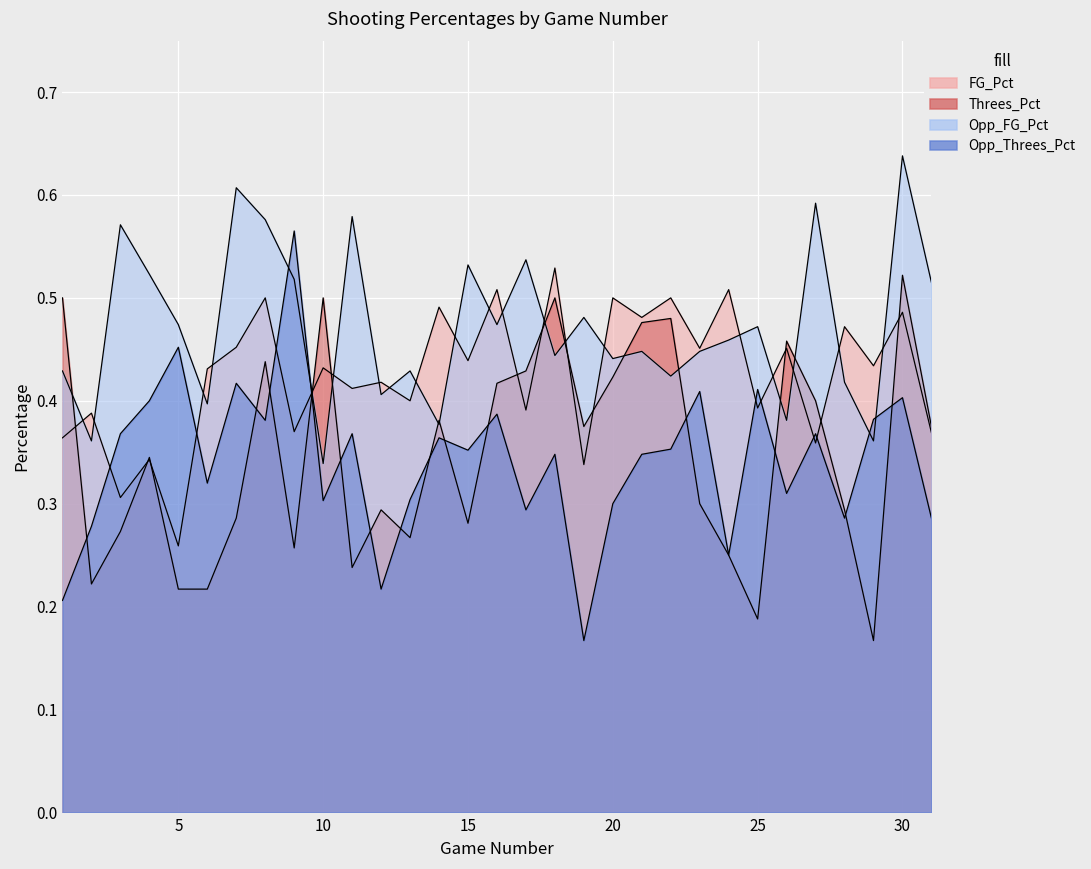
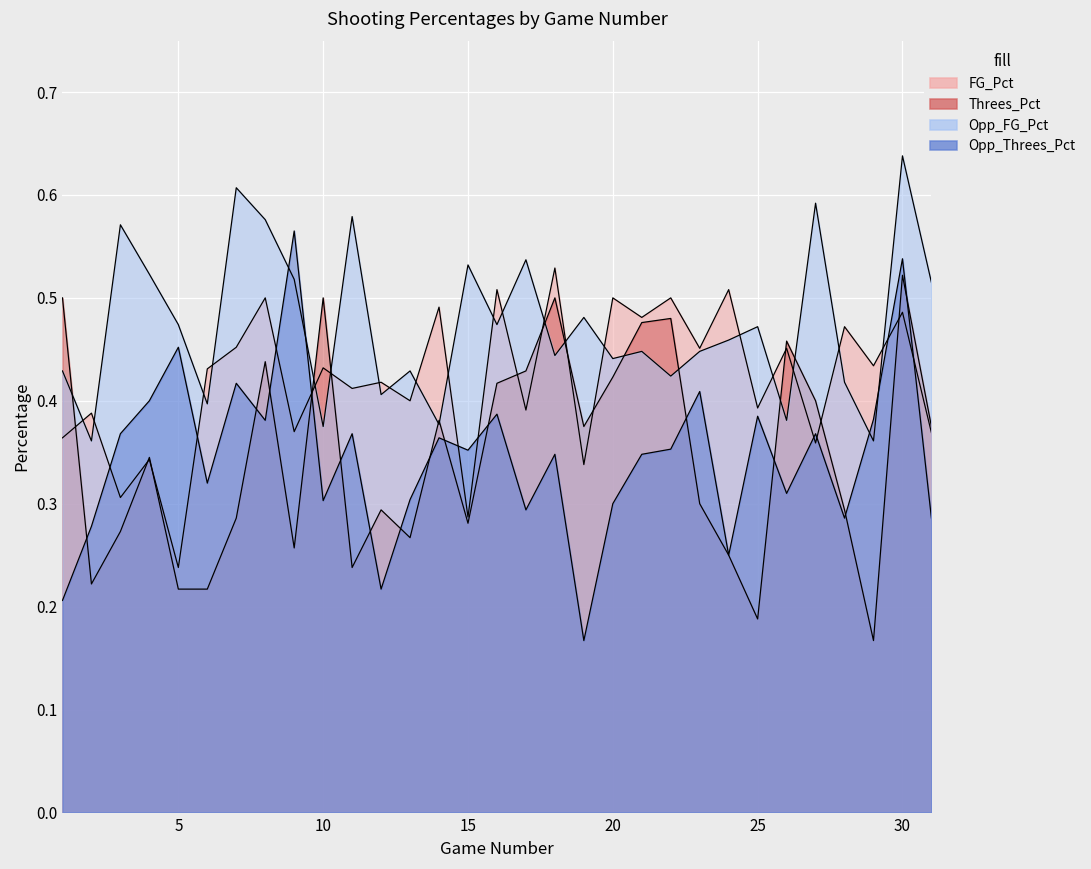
FG_Pct, 5: 0.26 -> 0.24
Opp_FG_Pct, 10: 0.34 -> 0.38
FG_Pct, 15: 0.44 -> 0.29
Opp_Threes_Pct, 25: 0.41 -> 0.39
Opp_Threes_Pct, 30: 0.40 -> 0.54
